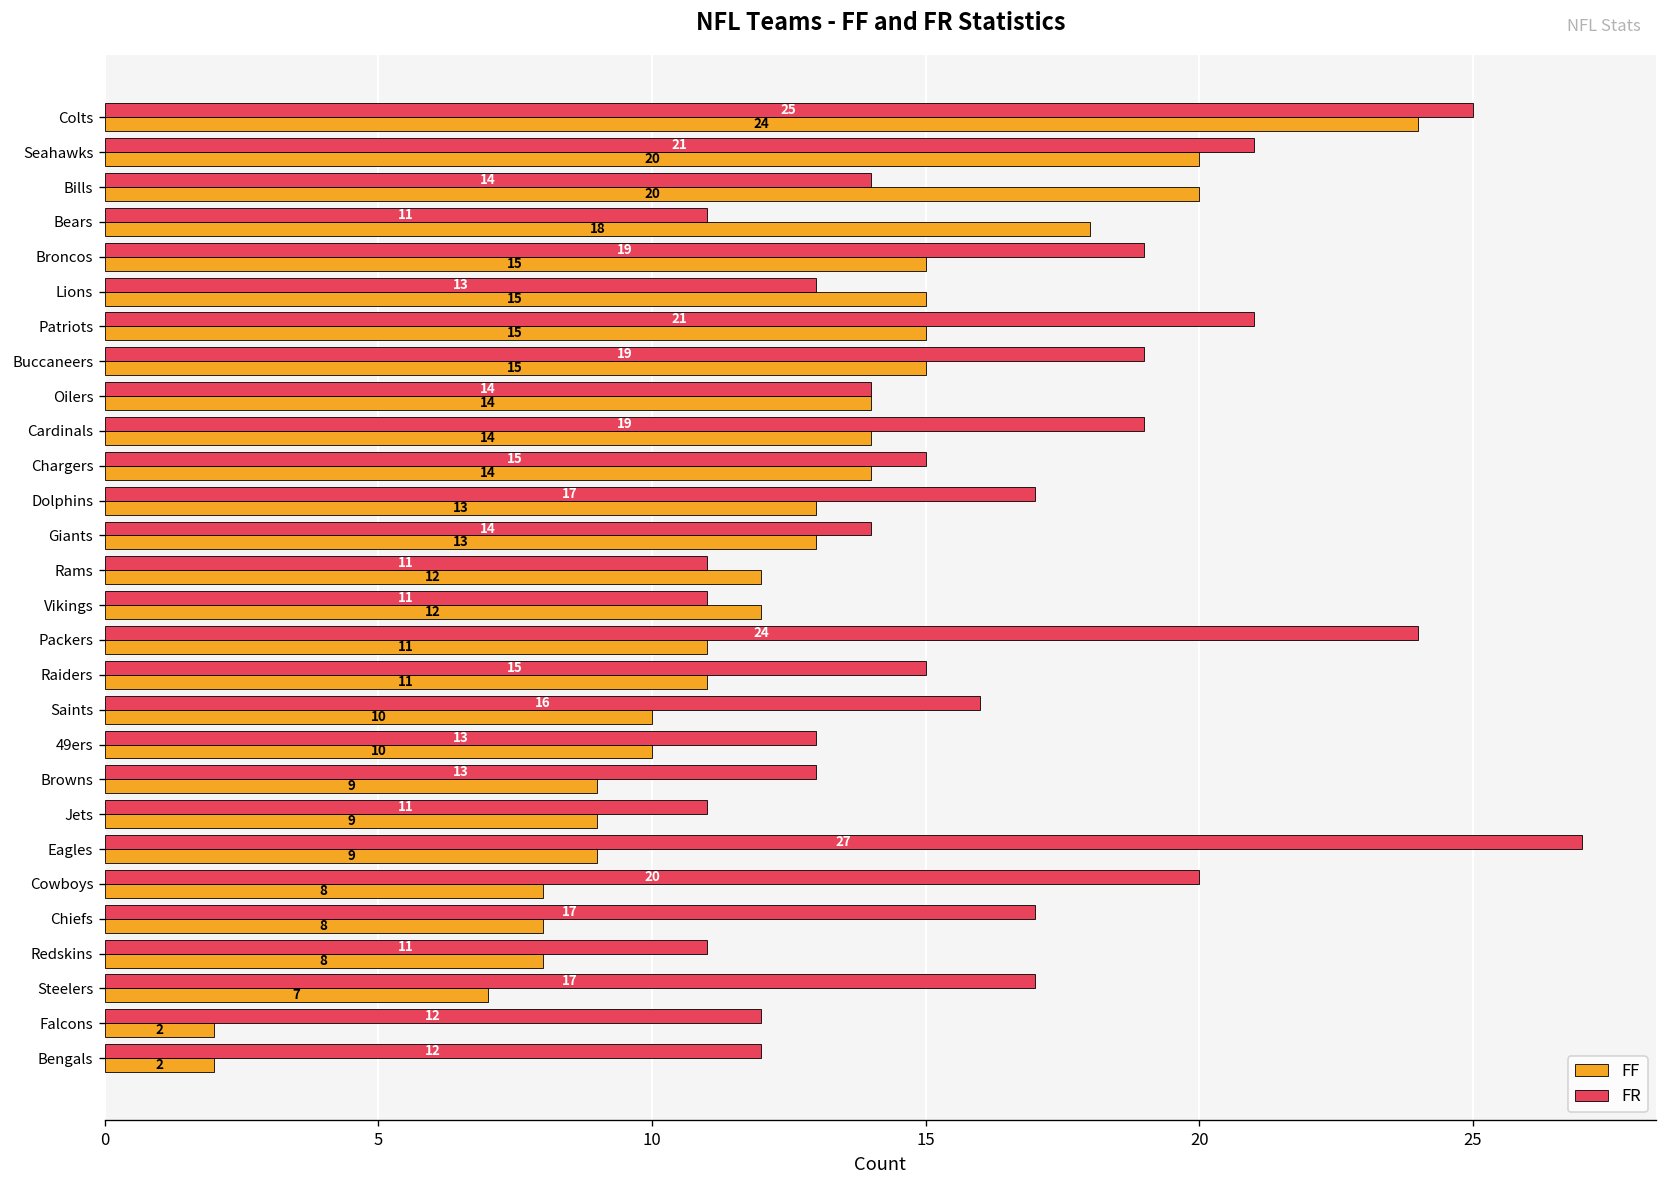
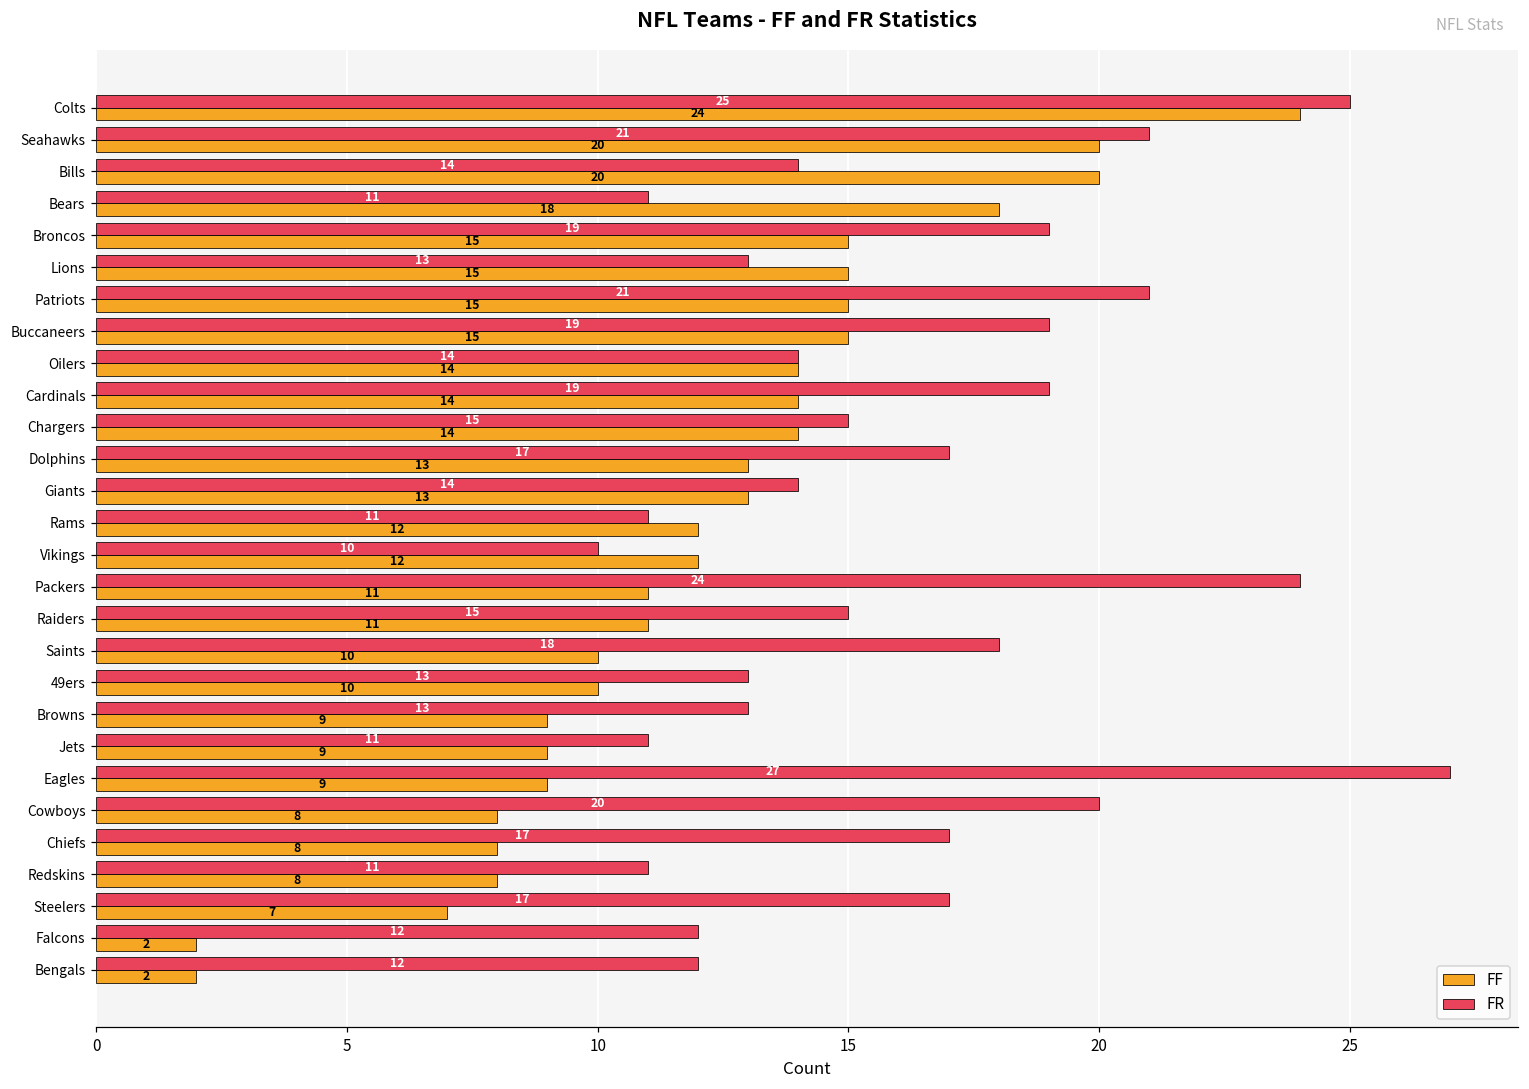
FR, Vikings: 11 -> 10
FR, Saints: 16 -> 18
